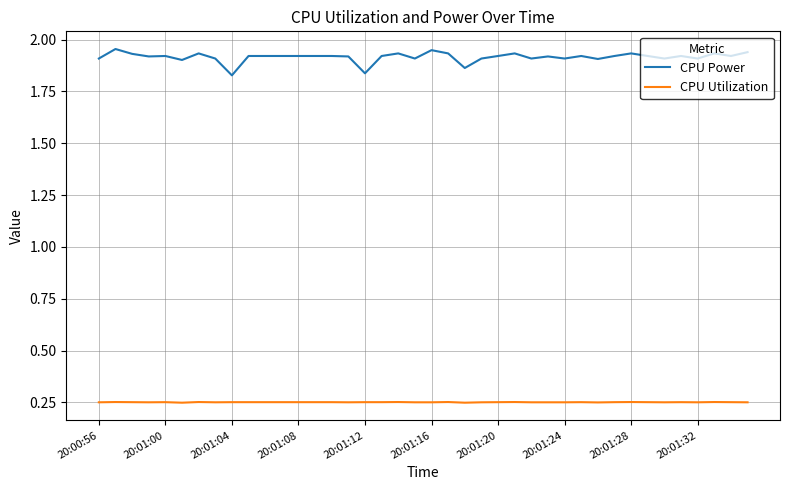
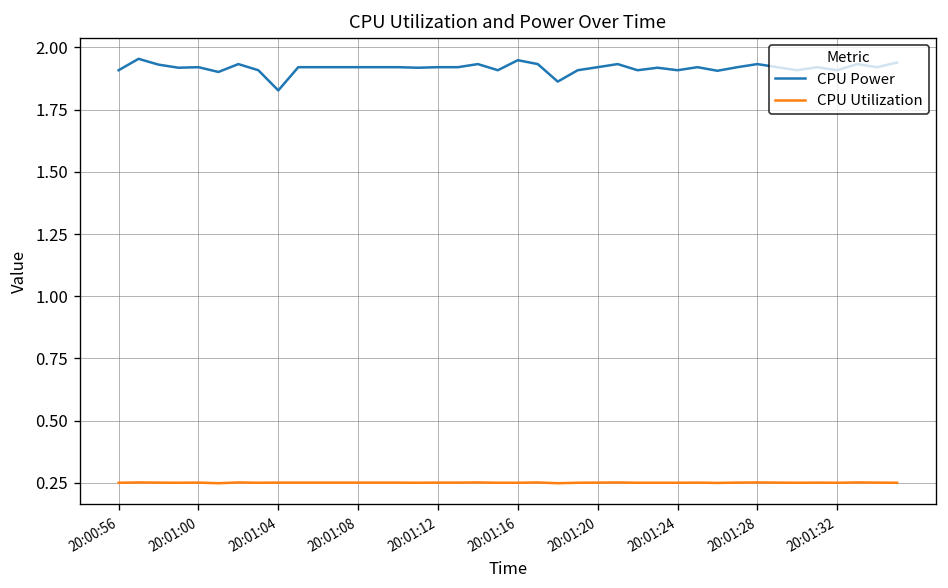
CPU Power, 20:01:12: 1.84 -> 1.92
